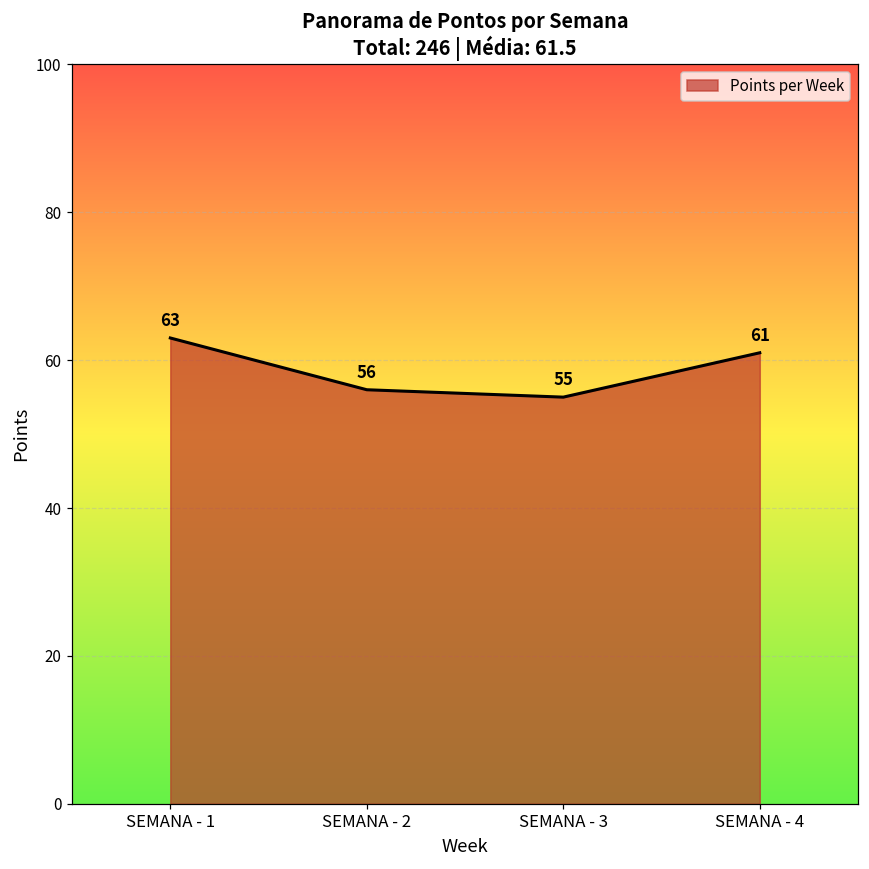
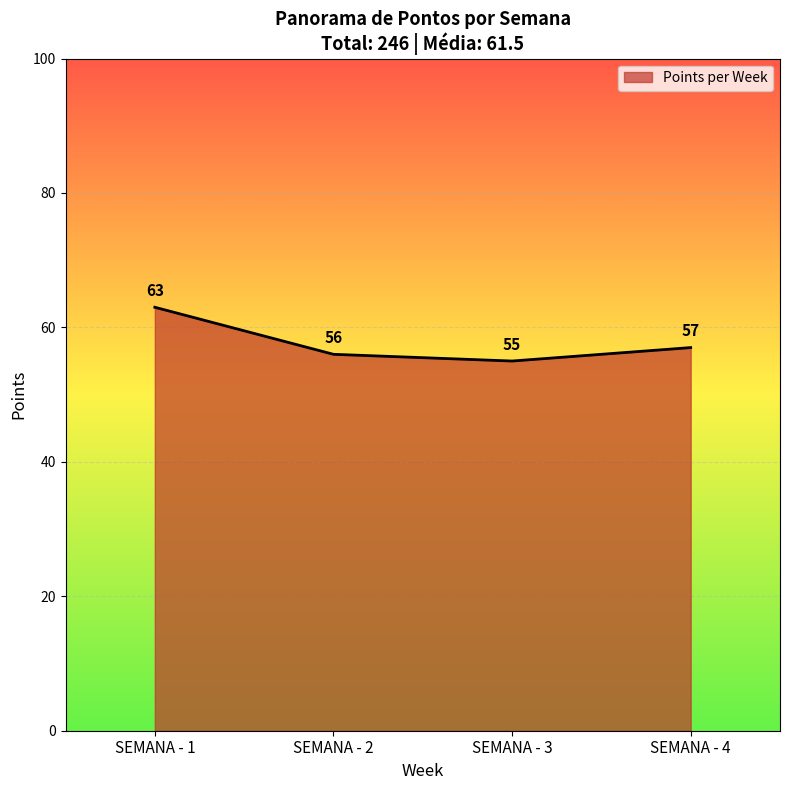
SEMANA - 4: 61 -> 57
